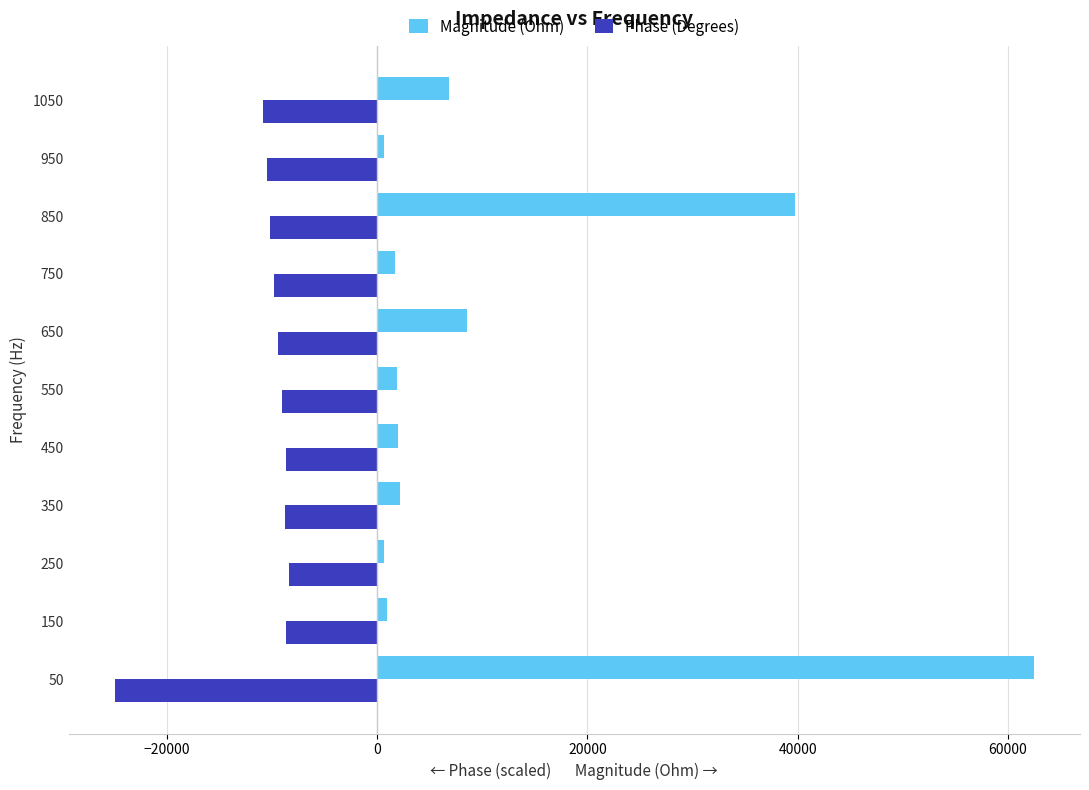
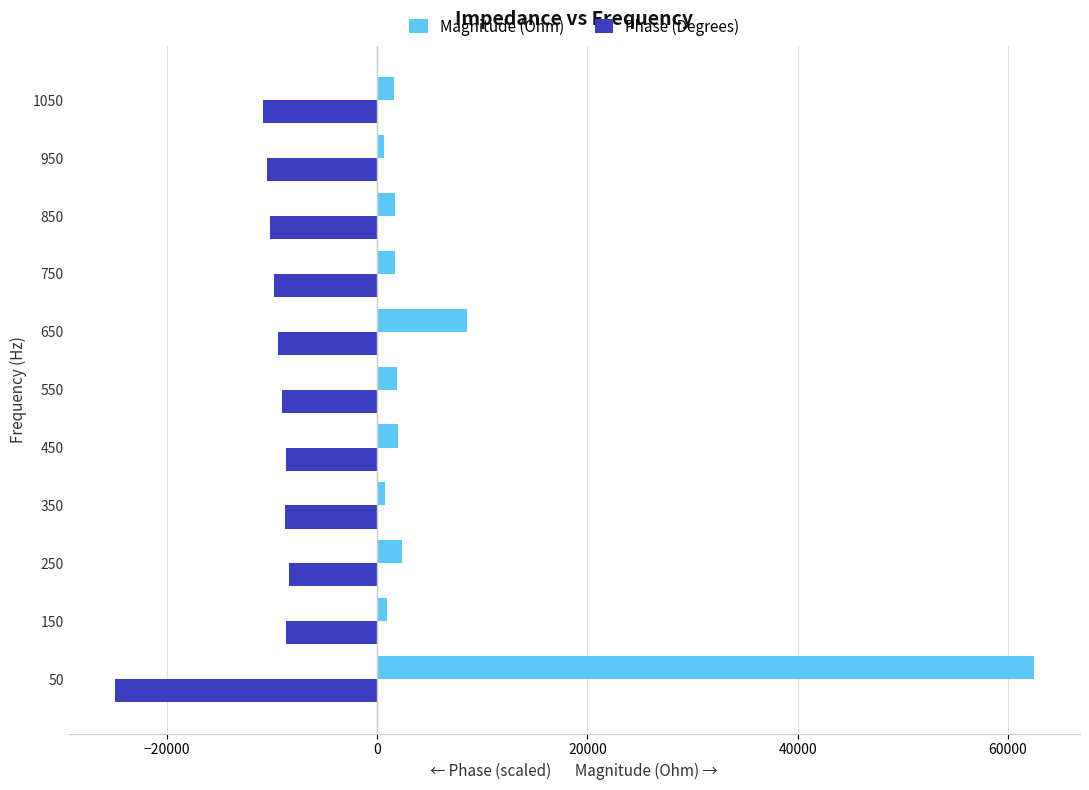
Magnitude (Ohm), 1050: 6800 -> 1600
Magnitude (Ohm), 850: 39800 -> 1700
Magnitude (Ohm), 350: 2200 -> 700
Magnitude (Ohm), 250: 600 -> 2400
